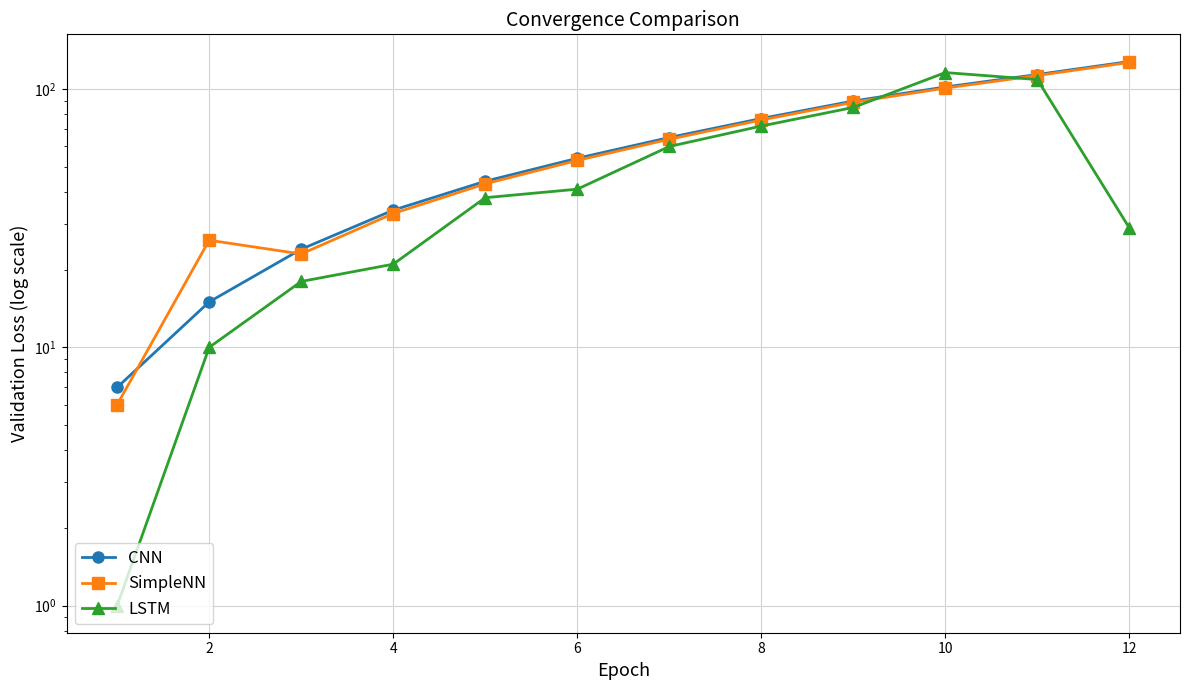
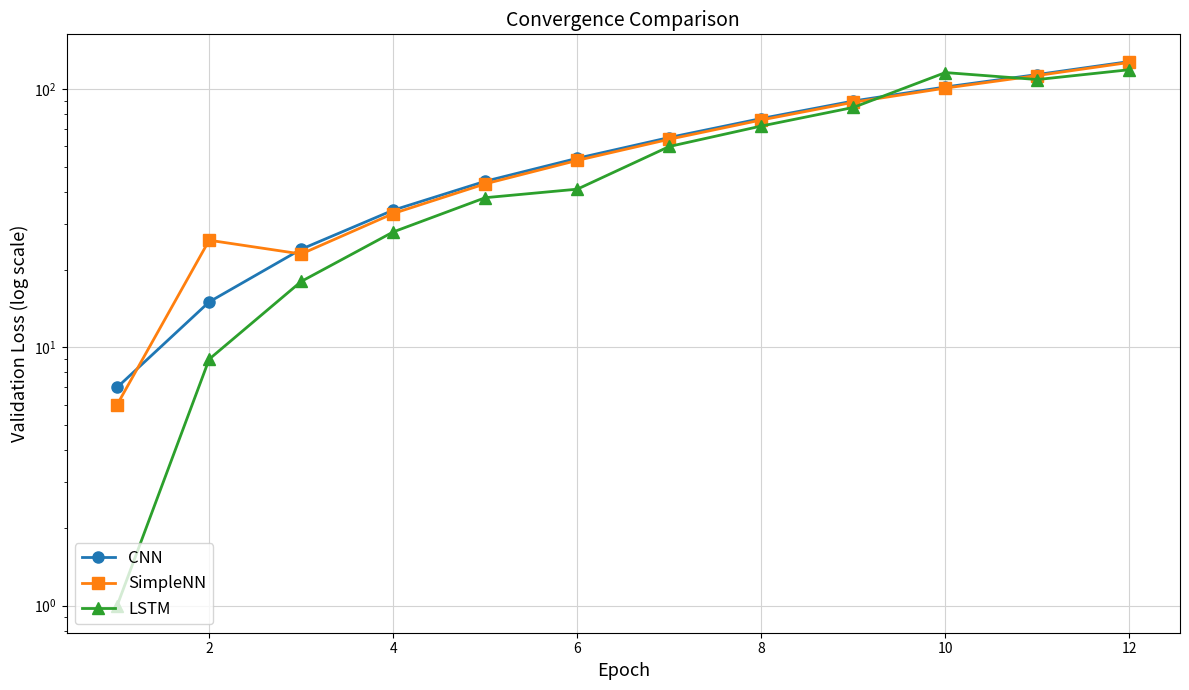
LSTM, 2: 10 -> 9
LSTM, 4: 21 -> 28
LSTM, 12: 29 -> 120
